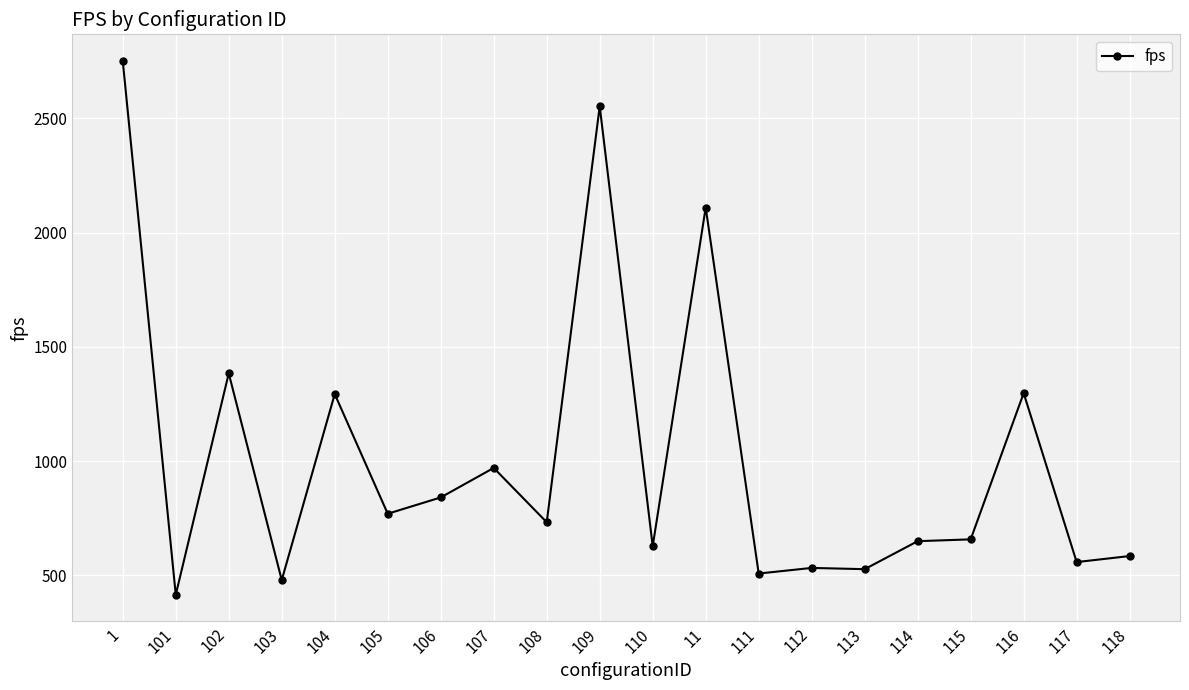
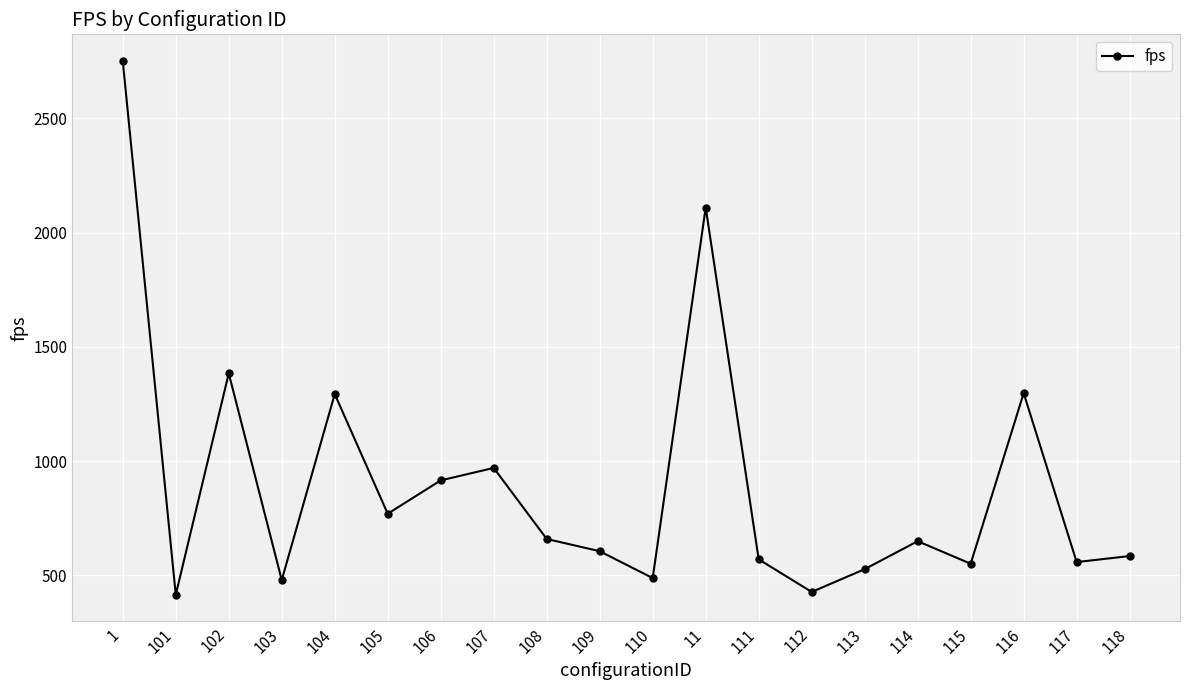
106: 840 -> 920
108: 730 -> 660
109: 2550 -> 610
110: 630 -> 490
111: 510 -> 570
112: 530 -> 430
115: 660 -> 550
